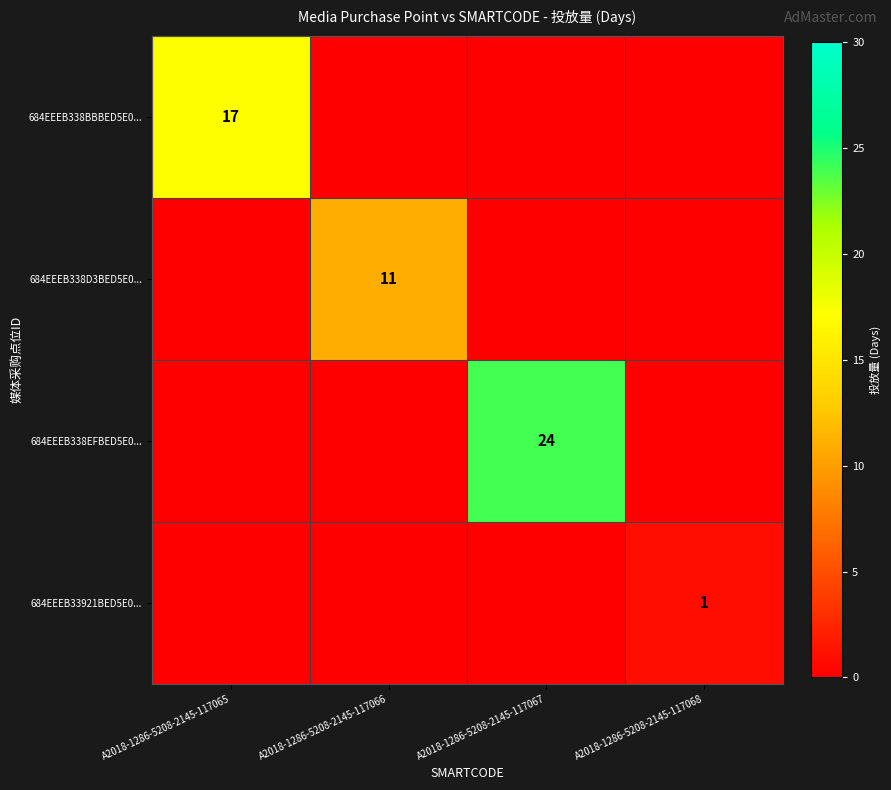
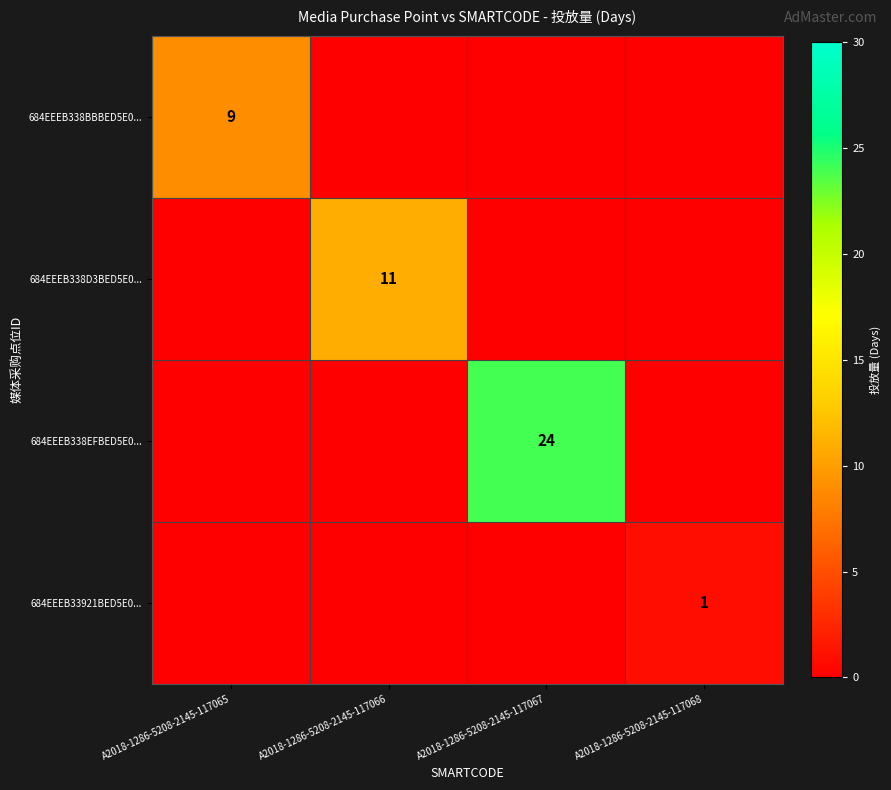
684EEEB338BBBED5E0..., A2018-1286-5208-2145-117065: 17 -> 9
